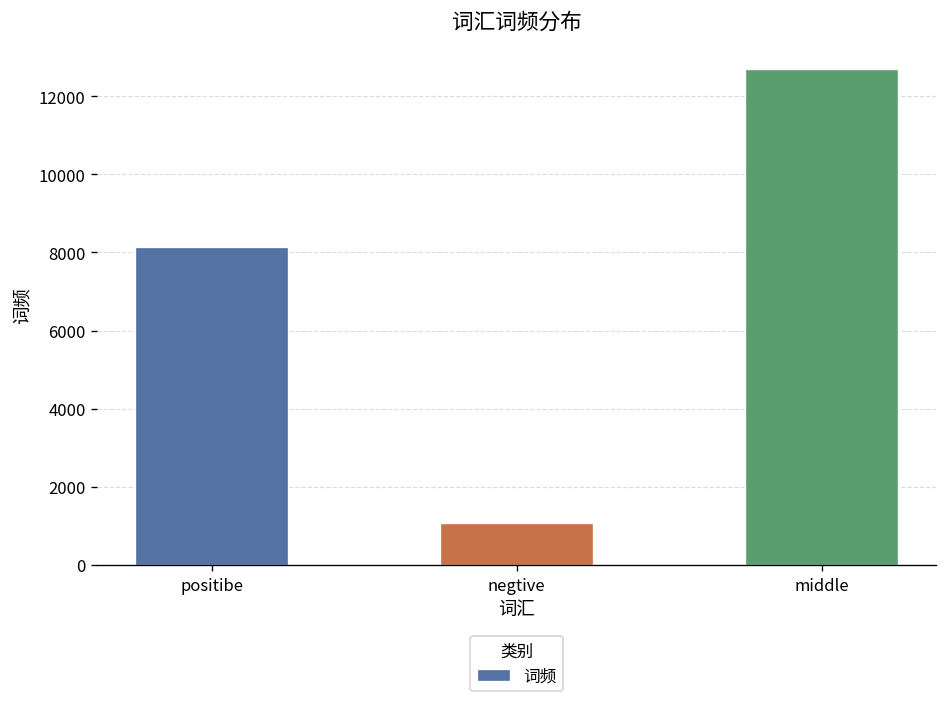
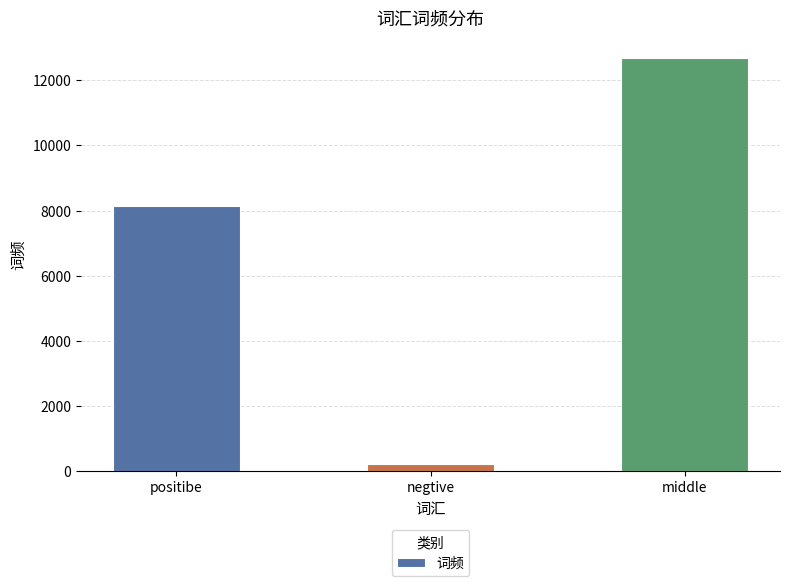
negtive: 1100 -> 200
